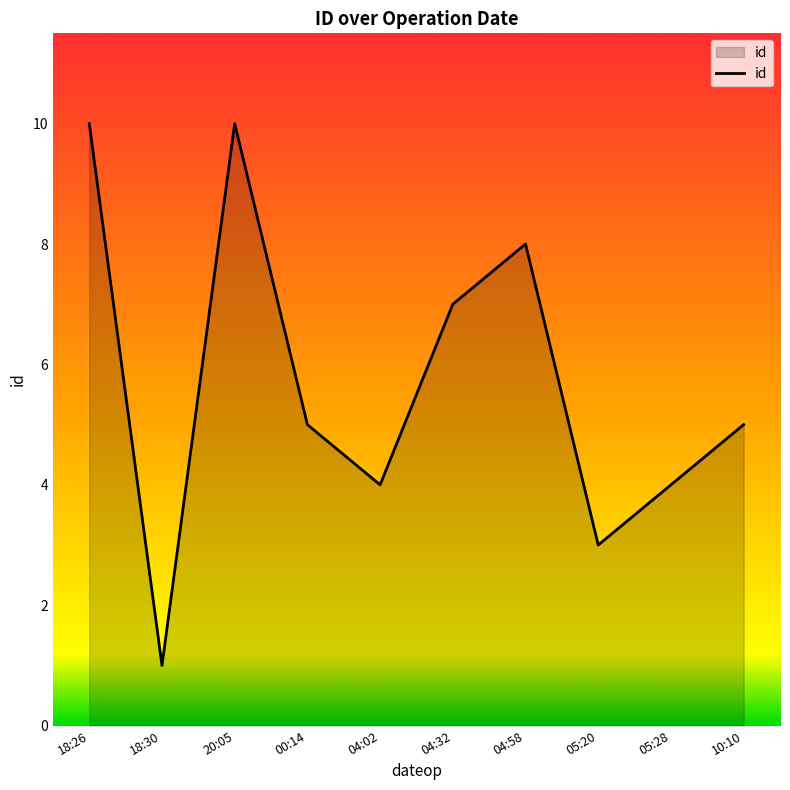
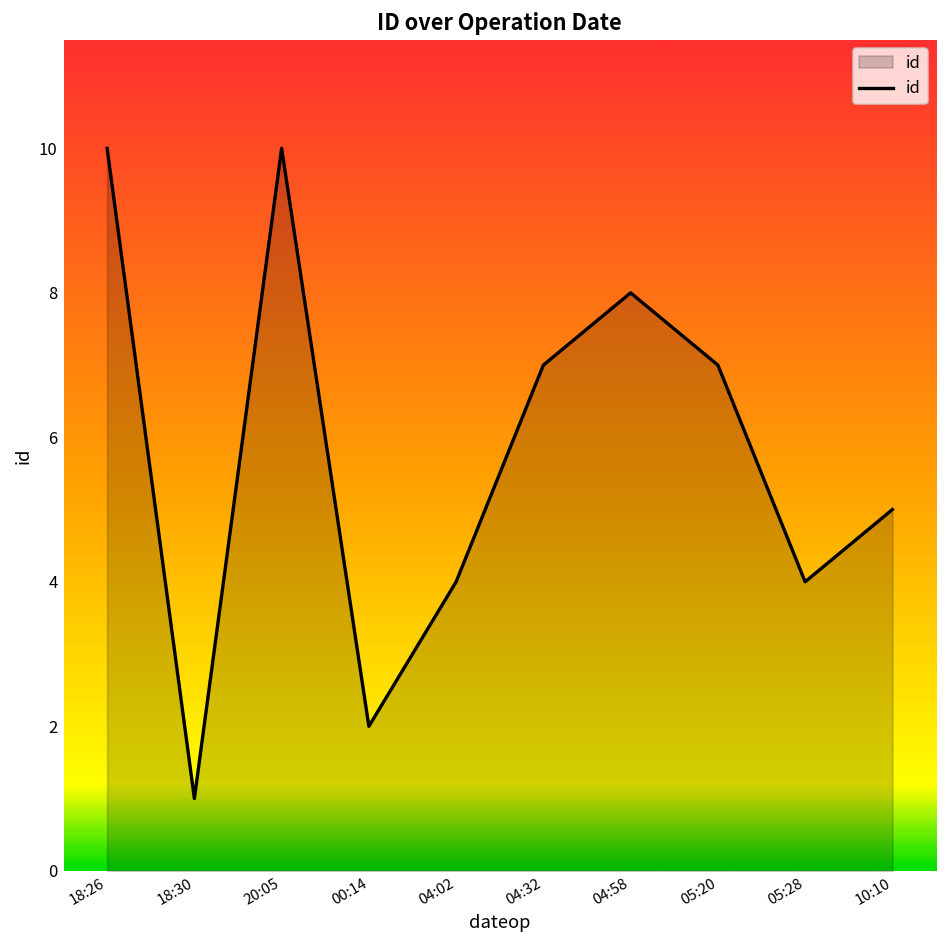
00:14: 5 -> 2
05:20: 3 -> 7
